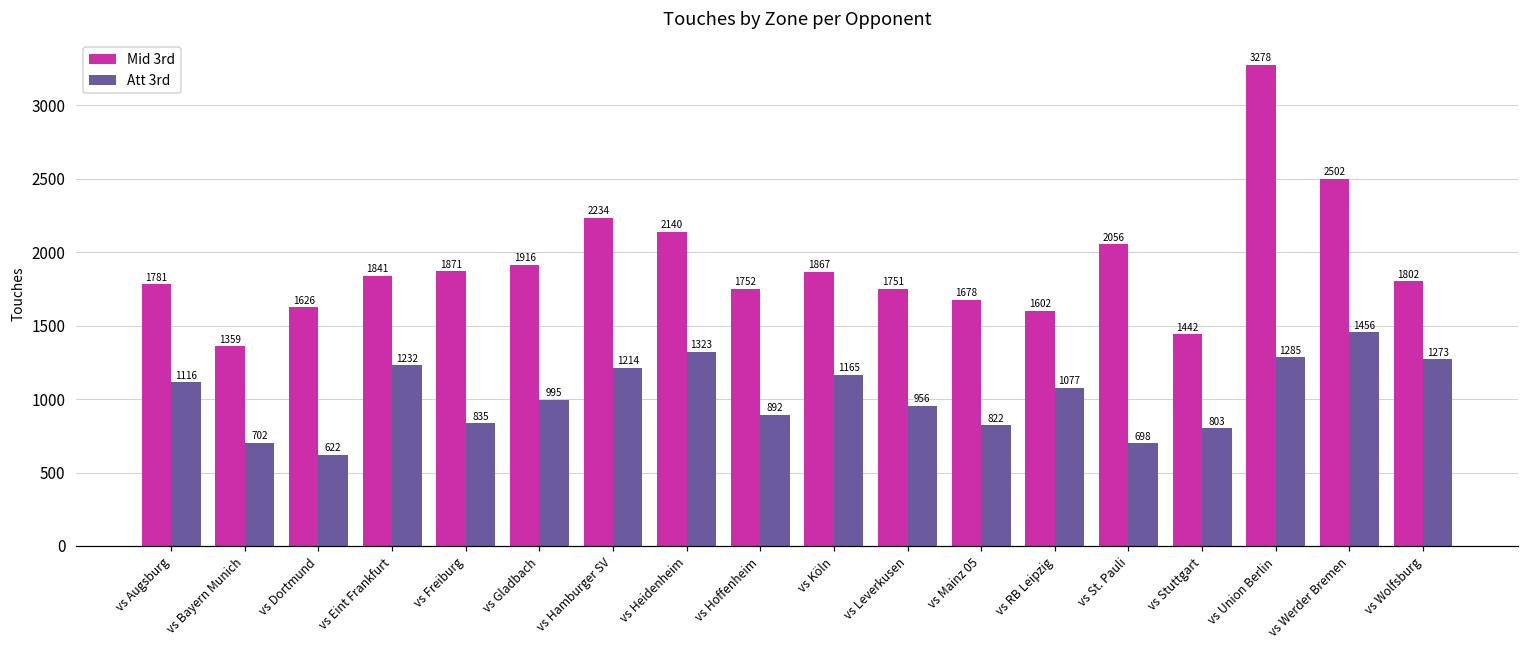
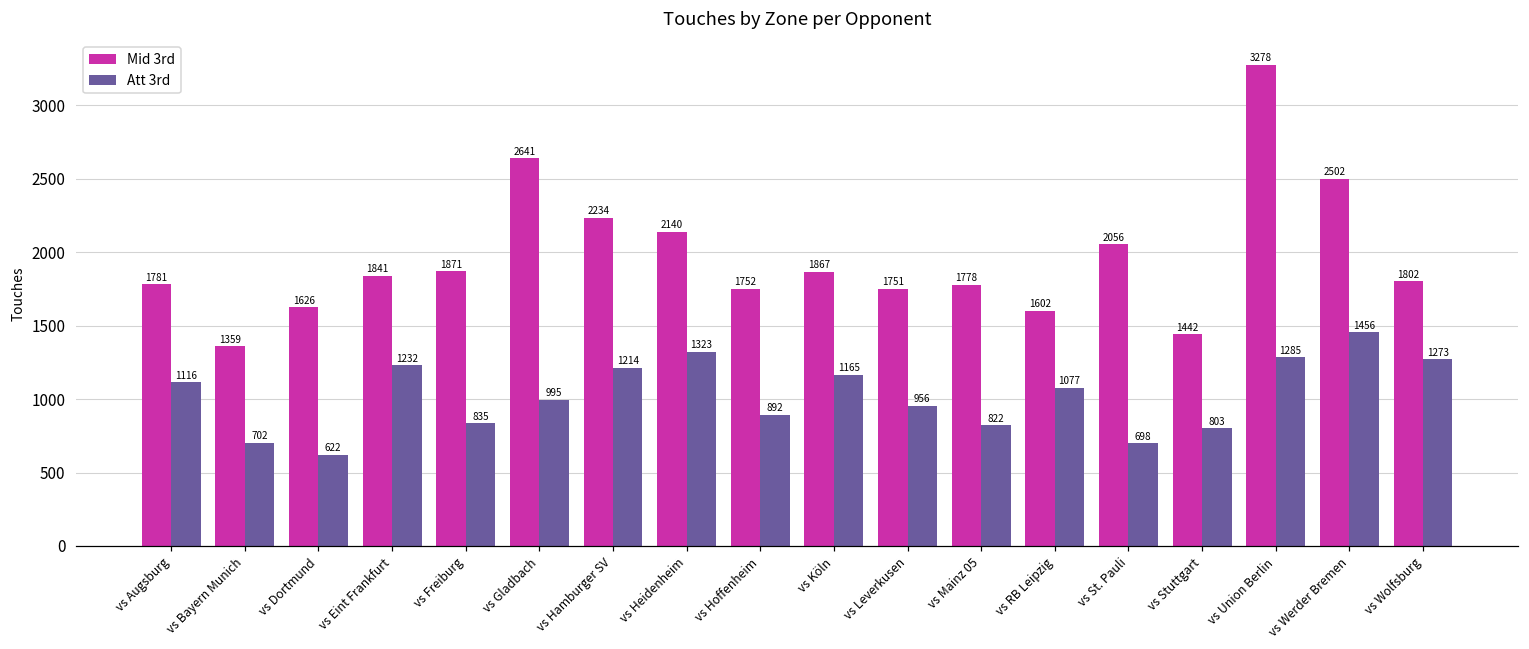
Mid 3rd, vs Gladbach: 1916 -> 2641
Mid 3rd, vs Mainz 05: 1678 -> 1778
